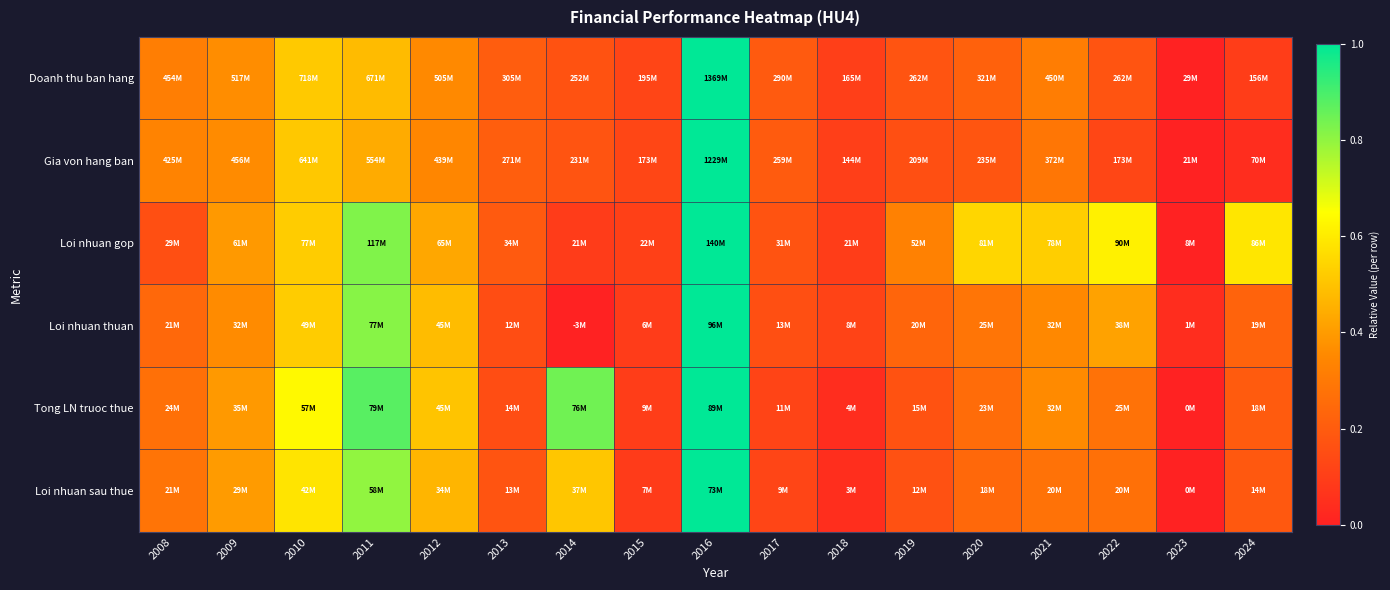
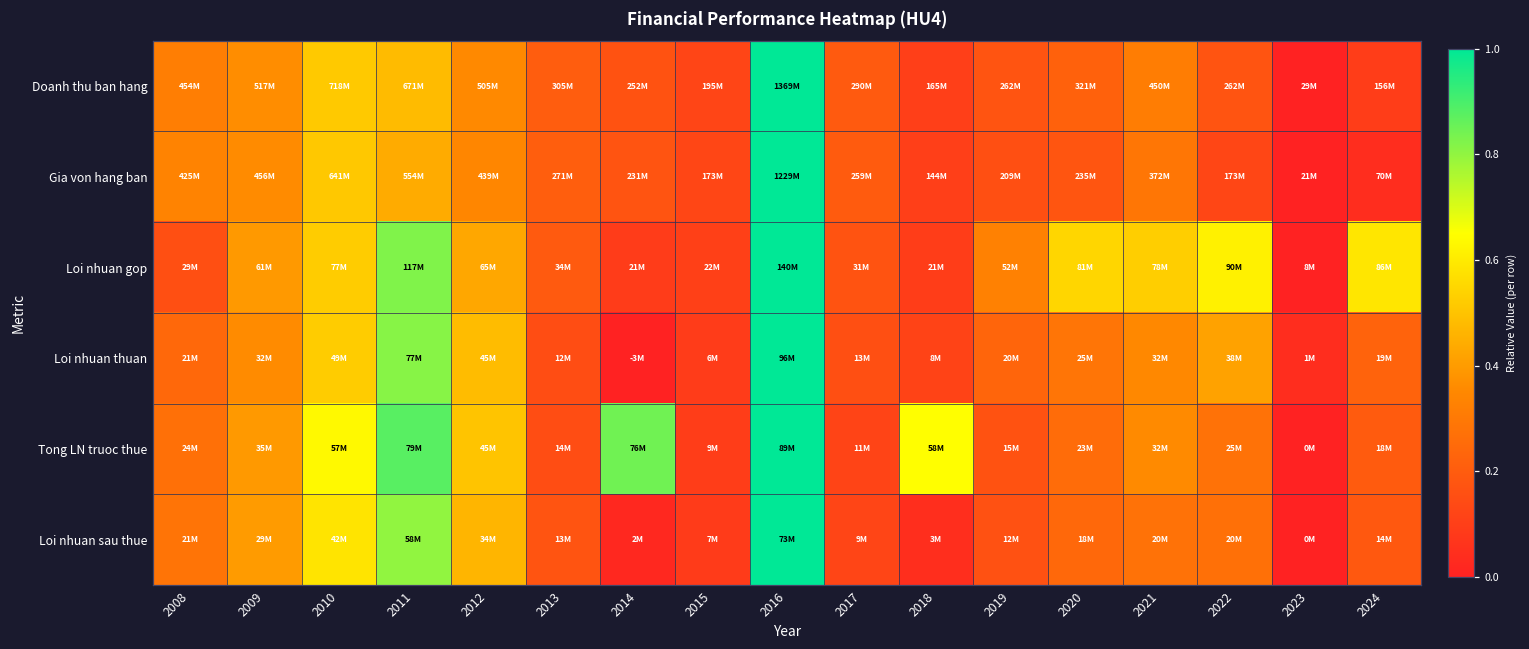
Tong LN truoc thue, 2018: 4M -> 58M
Loi nhuan sau thue, 2014: 37M -> 2M
